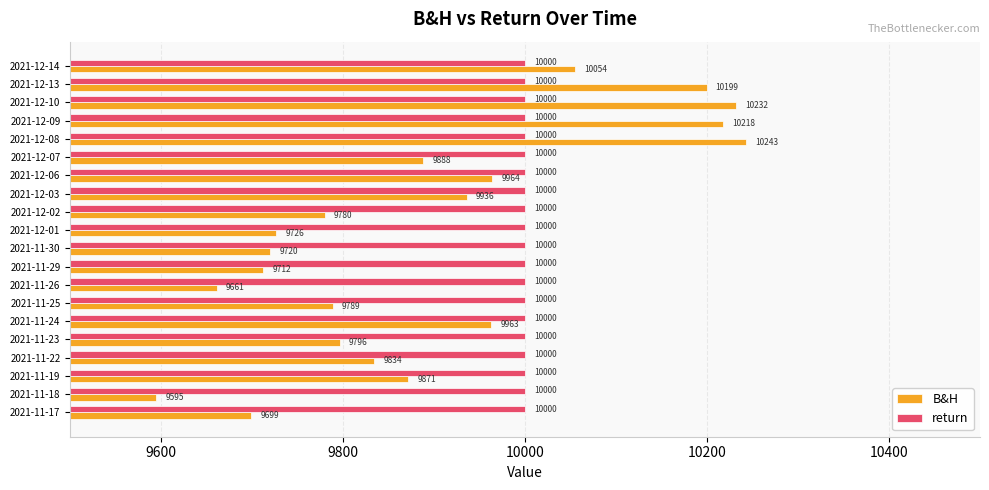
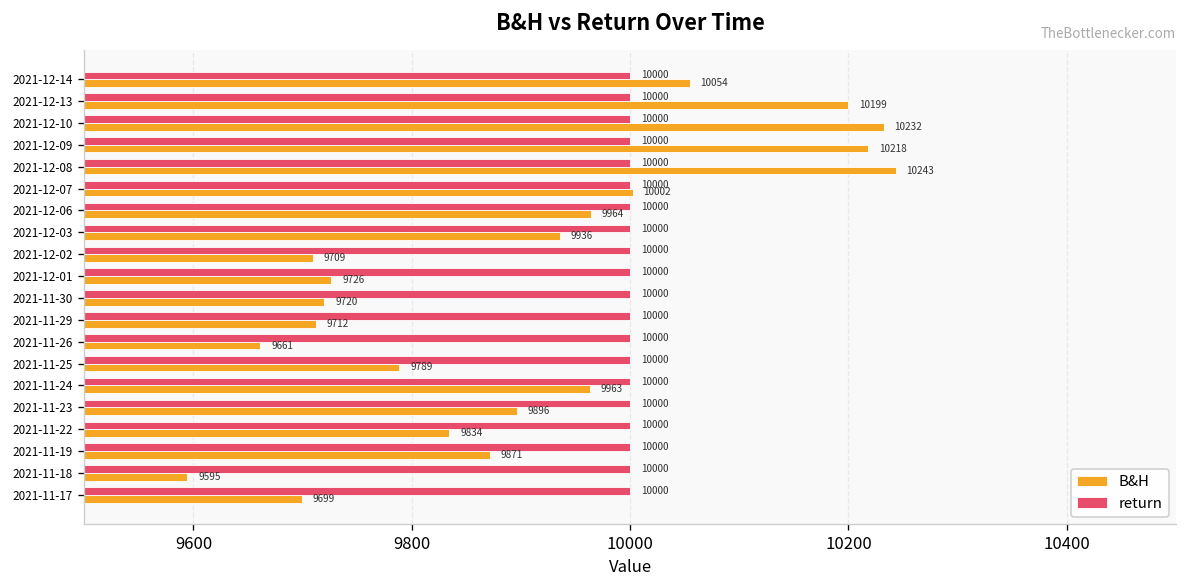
B&H, 2021-12-07: 9888 -> 10002
B&H, 2021-12-02: 9780 -> 9709
B&H, 2021-11-23: 9796 -> 9896
